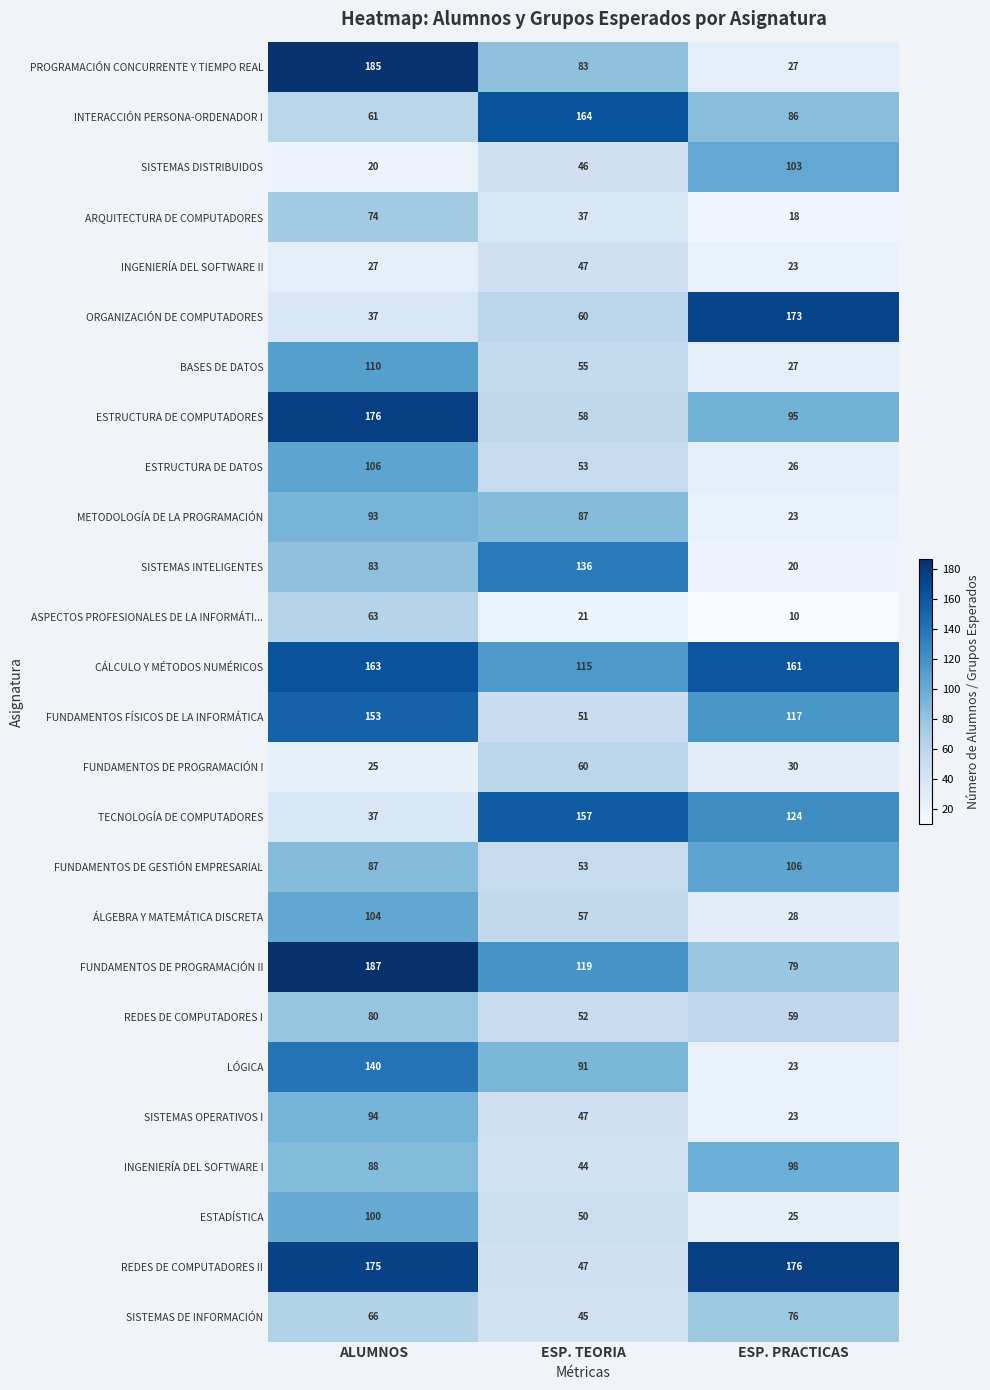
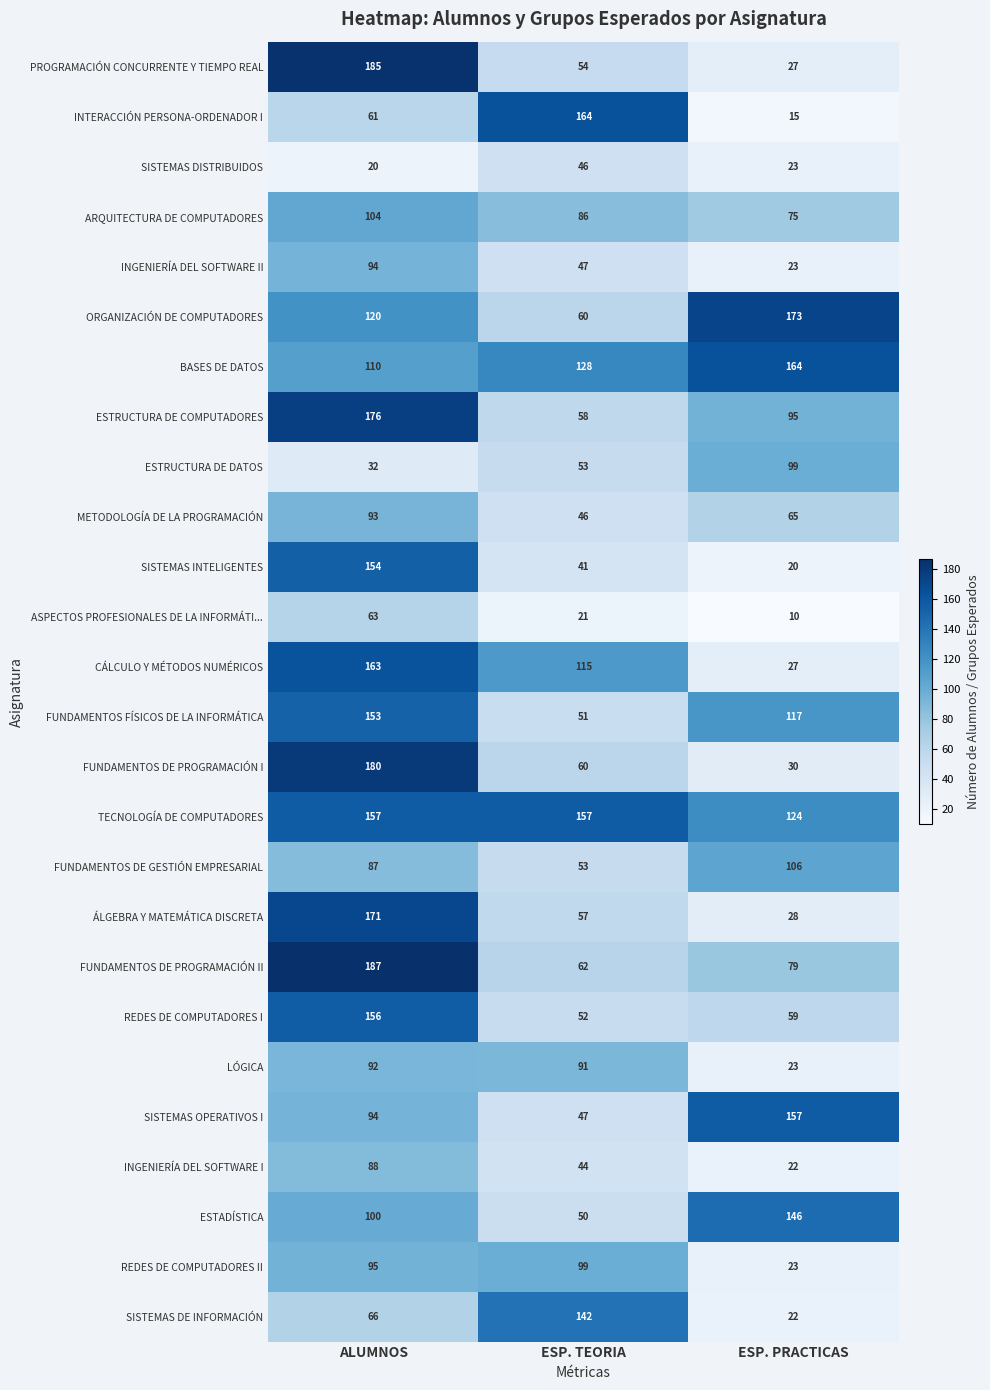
PROGRAMACIÓN CONCURRENTE Y TIEMPO REAL, ESP. TEORIA: 83 -> 54
INTERACCIÓN PERSONA-ORDENADOR I, ESP. PRACTICAS: 86 -> 15
SISTEMAS DISTRIBUIDOS, ESP. PRACTICAS: 103 -> 23
ARQUITECTURA DE COMPUTADORES, ALUMNOS: 74 -> 104
ARQUITECTURA DE COMPUTADORES, ESP. TEORIA: 37 -> 86
ARQUITECTURA DE COMPUTADORES, ESP. PRACTICAS: 18 -> 75
INGENIERÍA DEL SOFTWARE II, ALUMNOS: 27 -> 94
ORGANIZACIÓN DE COMPUTADORES, ALUMNOS: 37 -> 120
BASES DE DATOS, ESP. TEORIA: 55 -> 128
BASES DE DATOS, ESP. PRACTICAS: 27 -> 164
ESTRUCTURA DE DATOS, ALUMNOS: 106 -> 32
ESTRUCTURA DE DATOS, ESP. PRACTICAS: 26 -> 99
METODOLOGÍA DE LA PROGRAMACIÓN, ESP. TEORIA: 87 -> 46
METODOLOGÍA DE LA PROGRAMACIÓN, ESP. PRACTICAS: 23 -> 65
SISTEMAS INTELIGENTES, ALUMNOS: 83 -> 154
SISTEMAS INTELIGENTES, ESP. TEORIA: 136 -> 41
CÁLCULO Y MÉTODOS NUMÉRICOS, ESP. PRACTICAS: 161 -> 27
FUNDAMENTOS DE PROGRAMACIÓN I, ALUMNOS: 25 -> 180
TECNOLOGÍA DE COMPUTADORES, ALUMNOS: 37 -> 157
ÁLGEBRA Y MATEMÁTICA DISCRETA, ALUMNOS: 104 -> 171
FUNDAMENTOS DE PROGRAMACIÓN II, ESP. TEORIA: 119 -> 62
REDES DE COMPUTADORES I, ALUMNOS: 80 -> 156
LÓGICA, ALUMNOS: 140 -> 92
SISTEMAS OPERATIVOS I, ESP. PRACTICAS: 23 -> 157
INGENIERÍA DEL SOFTWARE I, ESP. PRACTICAS: 98 -> 22
ESTADÍSTICA, ESP. PRACTICAS: 25 -> 146
REDES DE COMPUTADORES II, ALUMNOS: 175 -> 95
REDES DE COMPUTADORES II, ESP. TEORIA: 47 -> 99
REDES DE COMPUTADORES II, ESP. PRACTICAS: 176 -> 23
SISTEMAS DE INFORMACIÓN, ESP. TEORIA: 45 -> 142
SISTEMAS DE INFORMACIÓN, ESP. PRACTICAS: 76 -> 22
